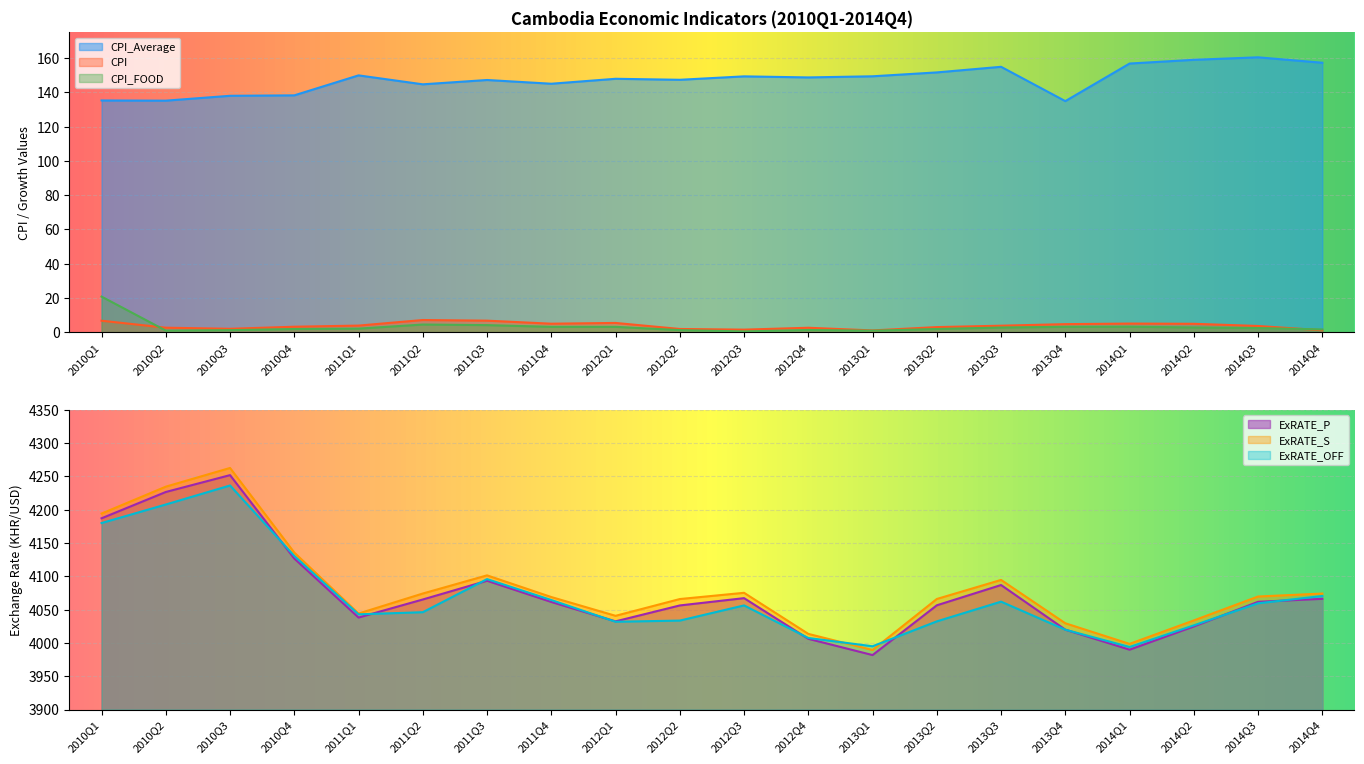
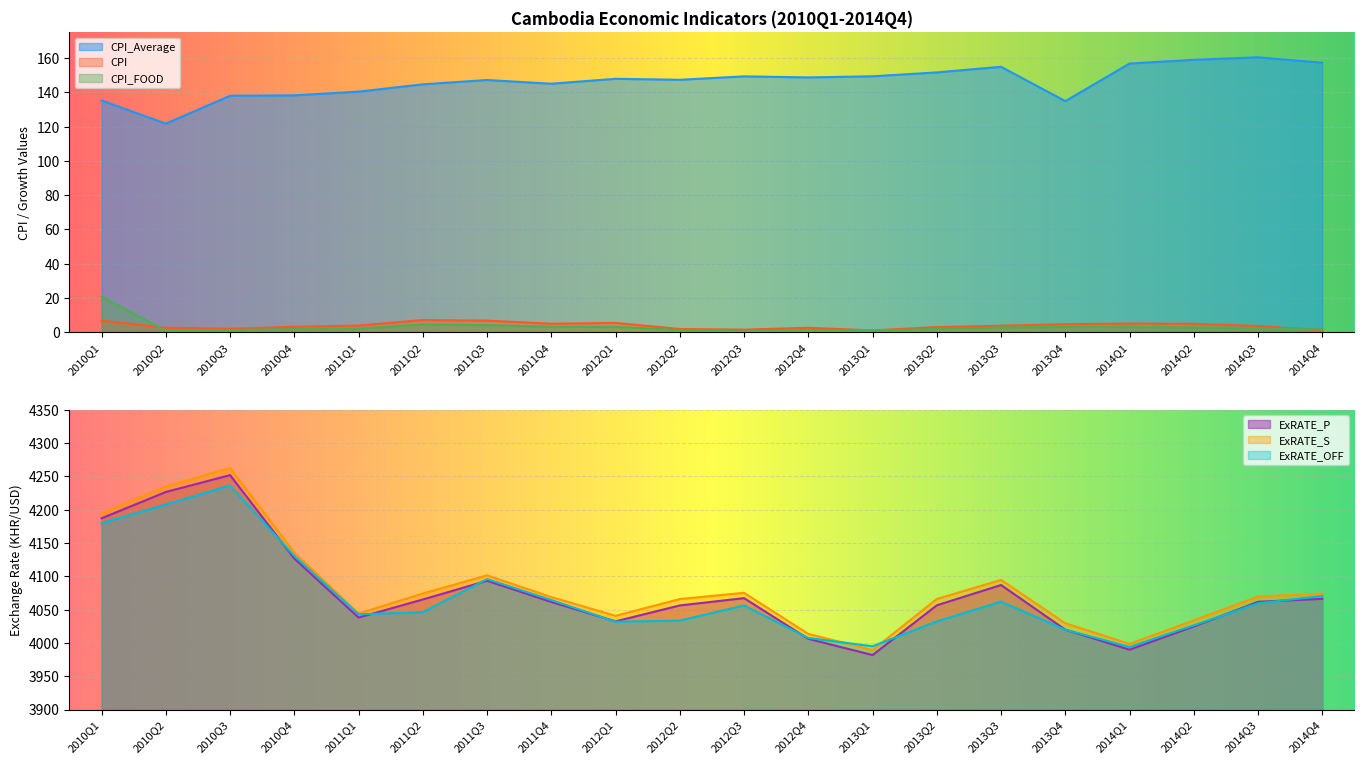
Cambodia Economic Indicators (2010Q1-2014Q4), CPI_Average, 2010Q2: 135 -> 122
Cambodia Economic Indicators (2010Q1-2014Q4), CPI_Average, 2011Q1: 150 -> 140
